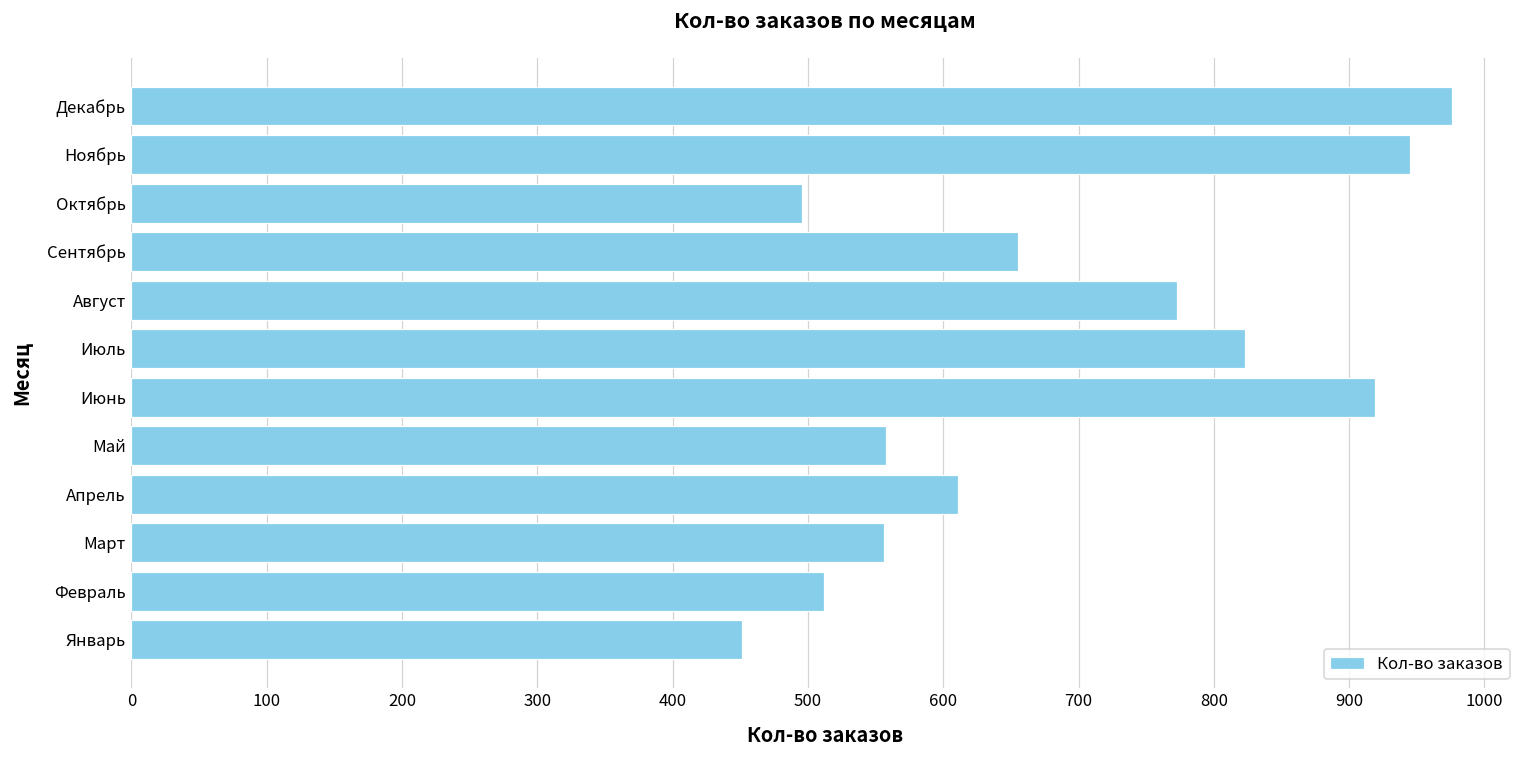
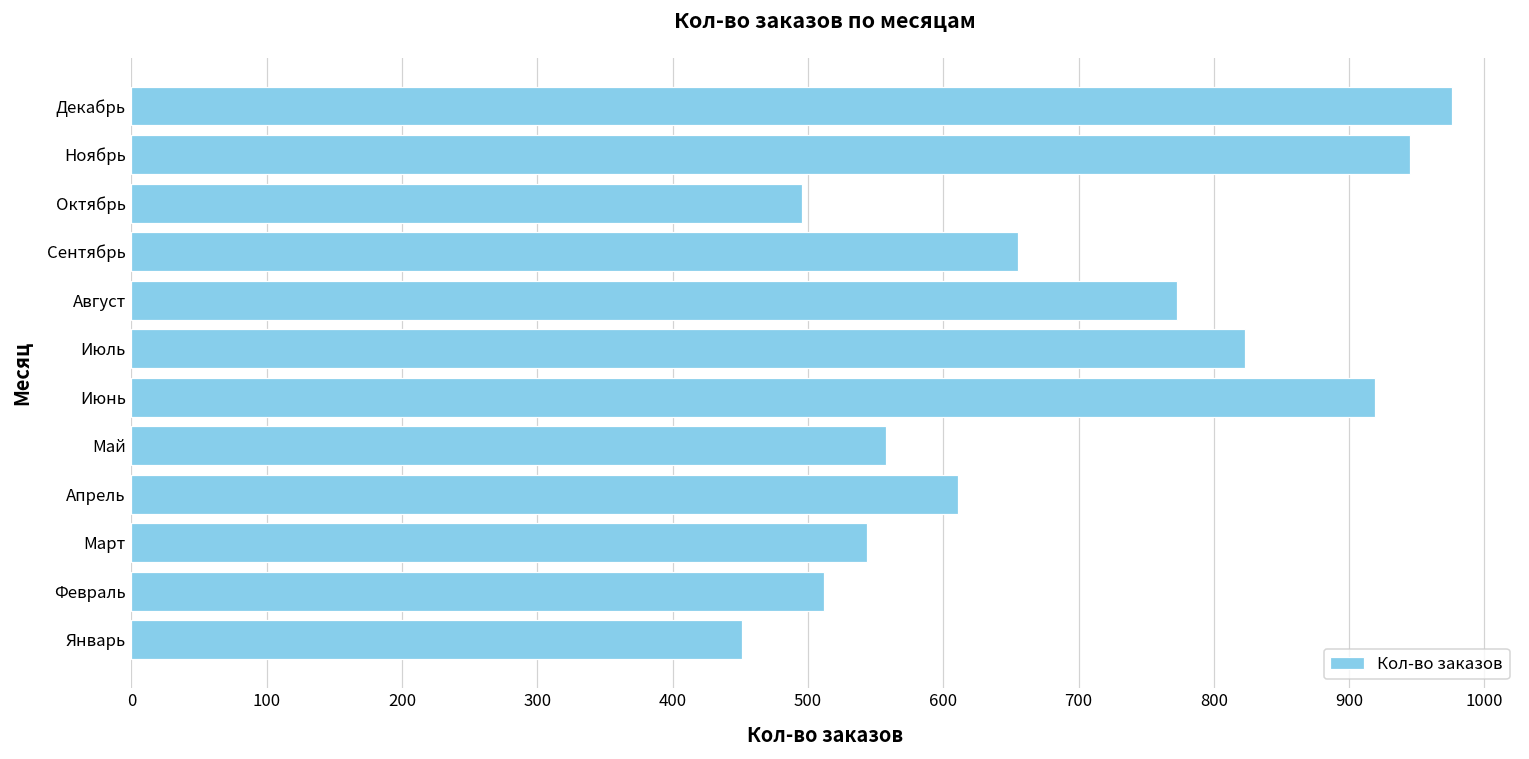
Март: 556 -> 544
